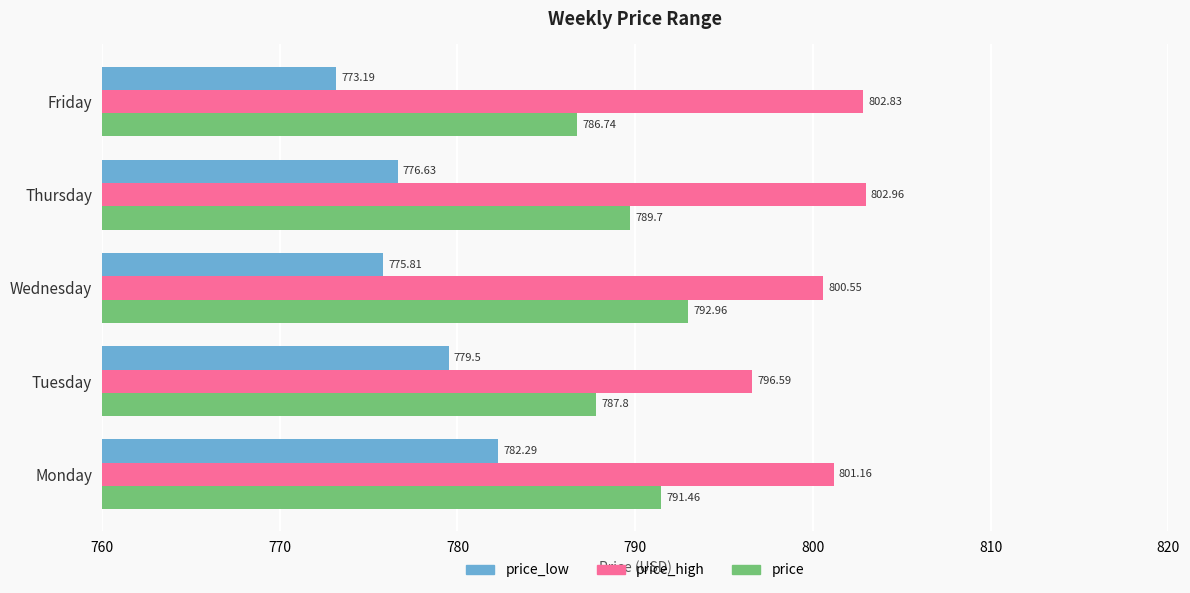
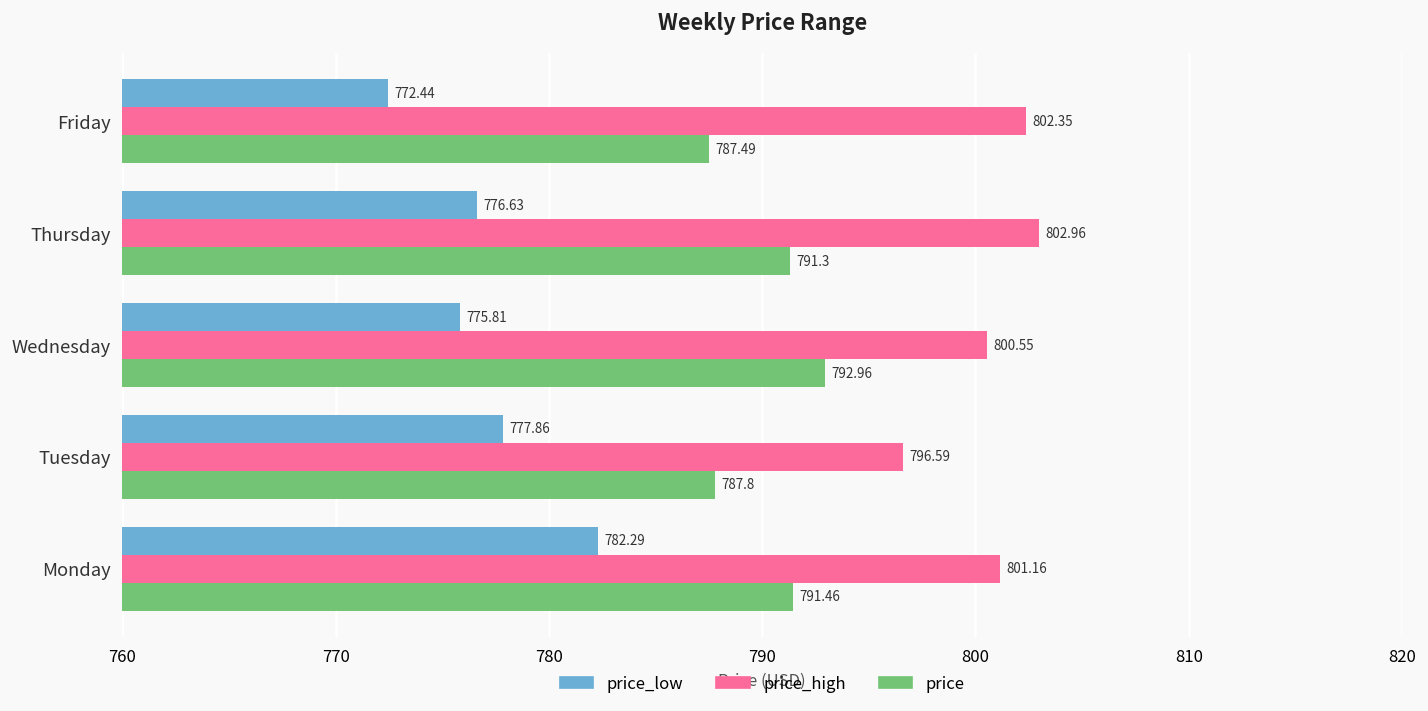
price_low, Friday: 773.19 -> 772.44
price_high, Friday: 802.83 -> 802.35
price, Friday: 786.74 -> 787.49
price, Thursday: 789.7 -> 791.3
price_low, Tuesday: 779.5 -> 777.86
